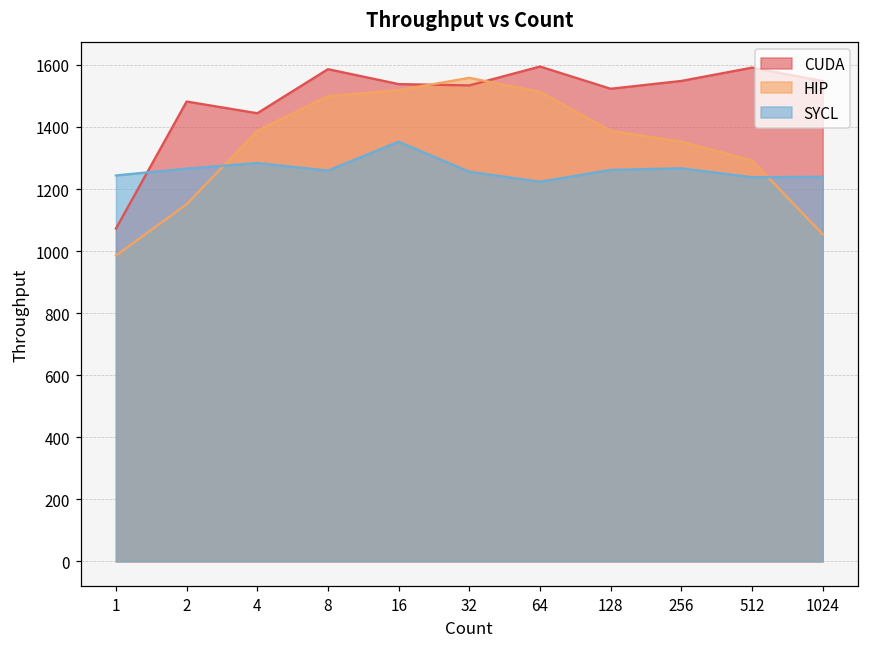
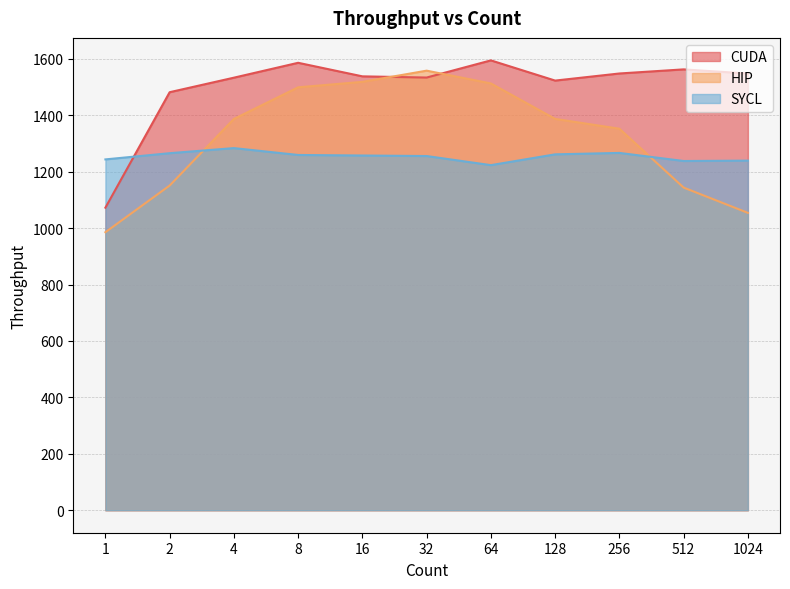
CUDA, 4: 1440 -> 1530
SYCL, 16: 1350 -> 1260
CUDA, 512: 1590 -> 1560
HIP, 512: 1290 -> 1140
